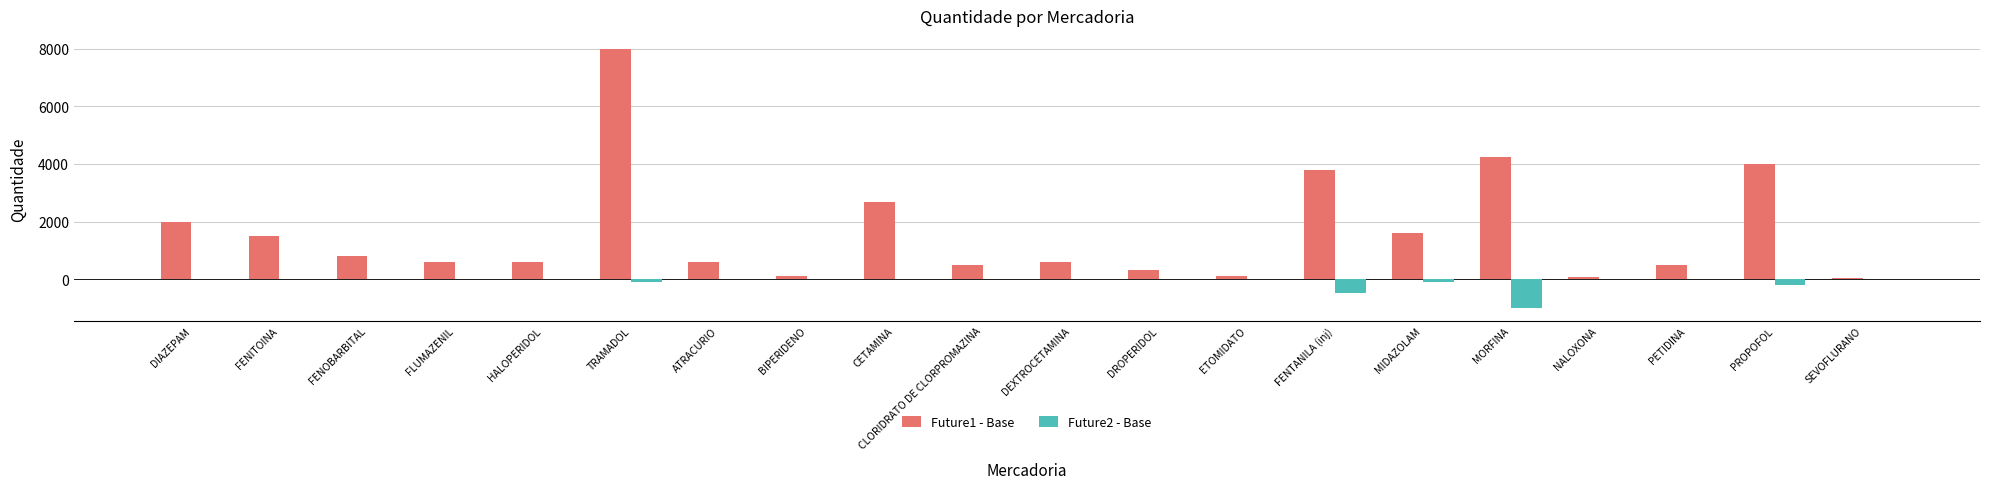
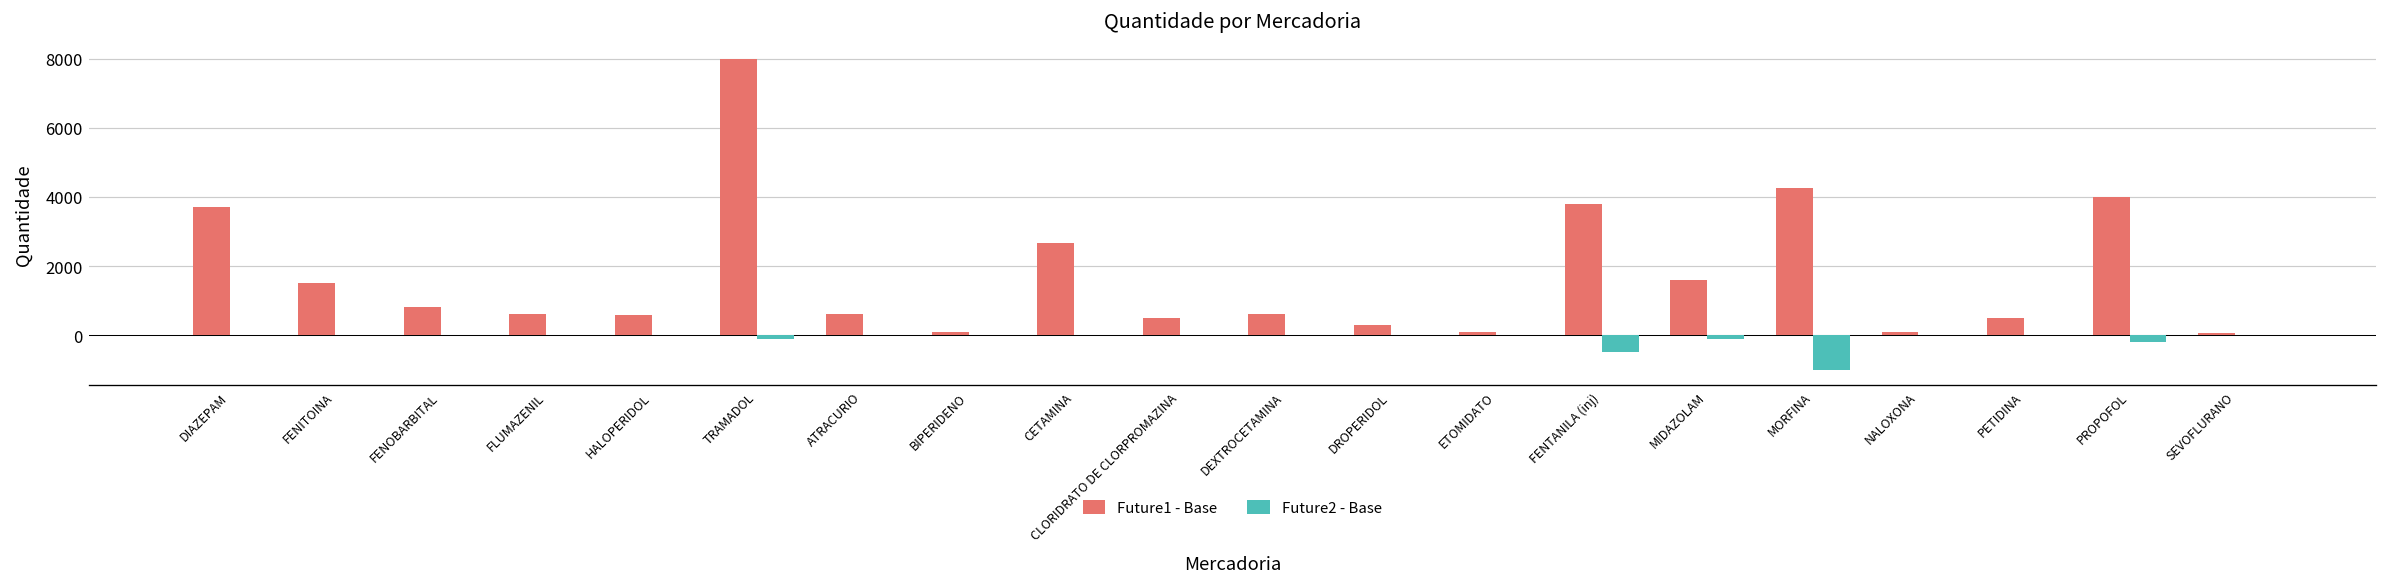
Future1 - Base, DIAZEPAM: 2000 -> 3700
